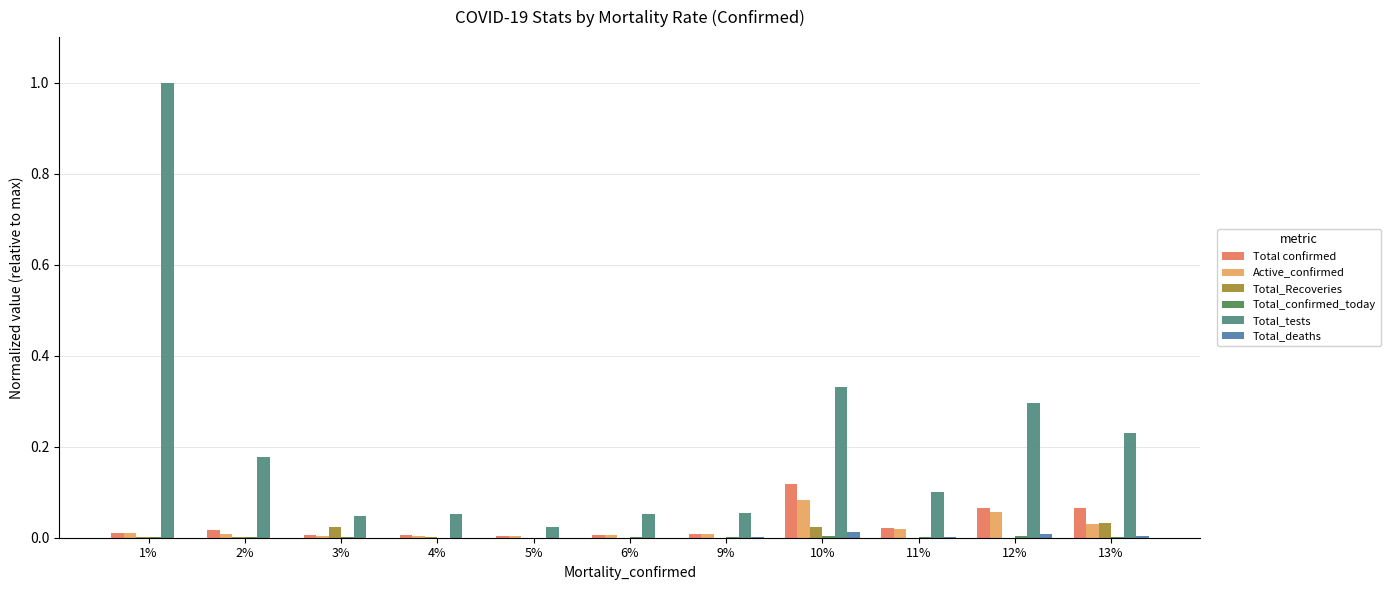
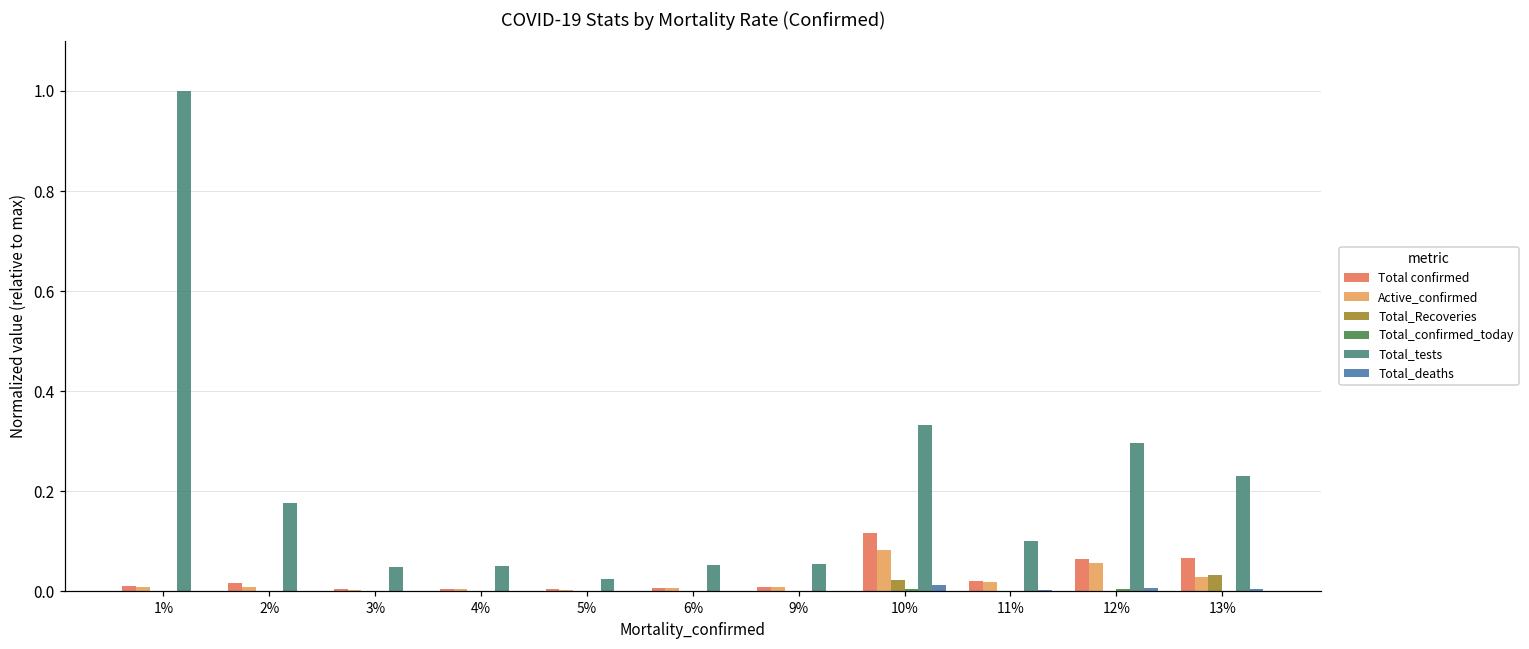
Total_Recoveries, 3%: 0.02 -> 0.00
